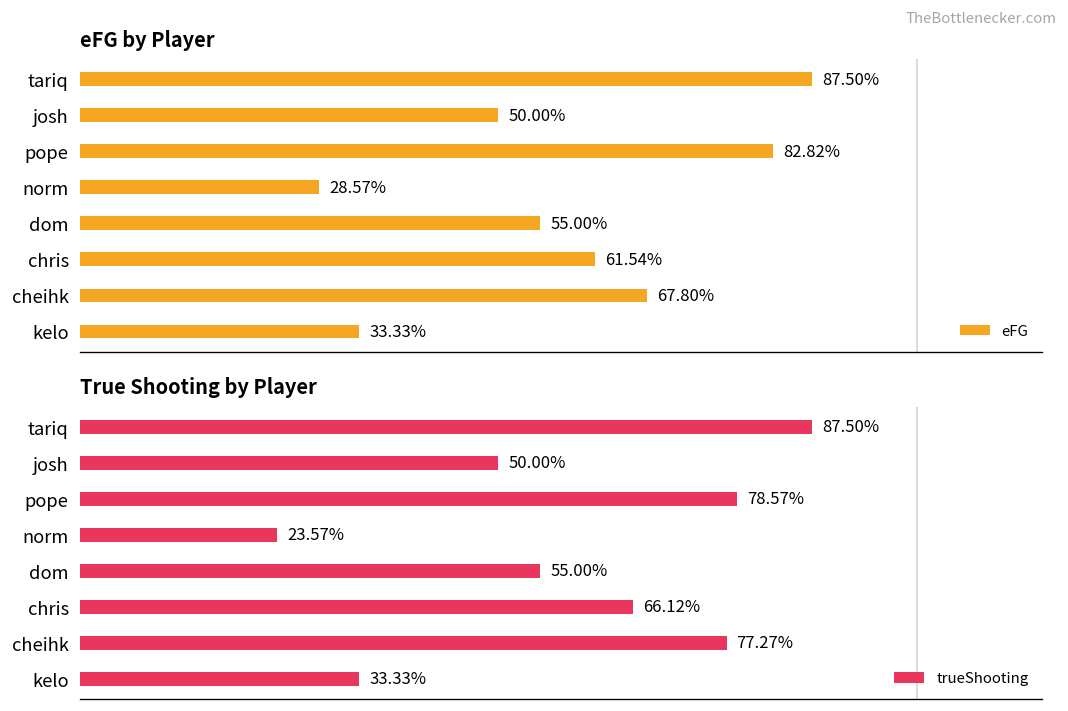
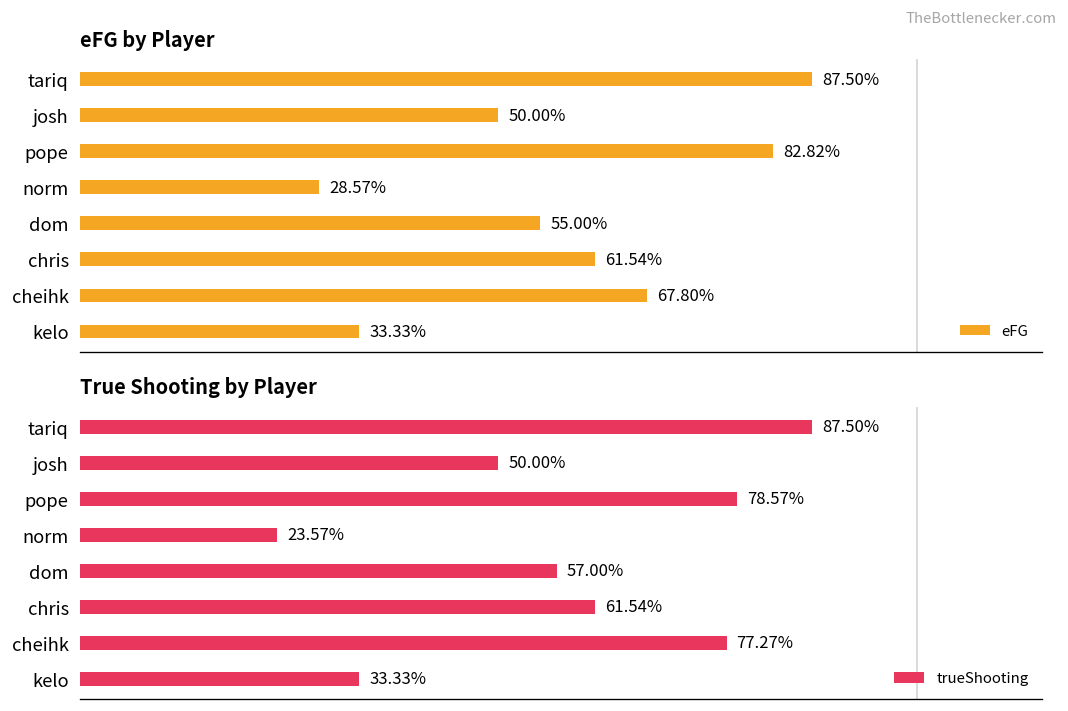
True Shooting by Player, dom: 55.00% -> 57.00%
True Shooting by Player, chris: 66.12% -> 61.54%
